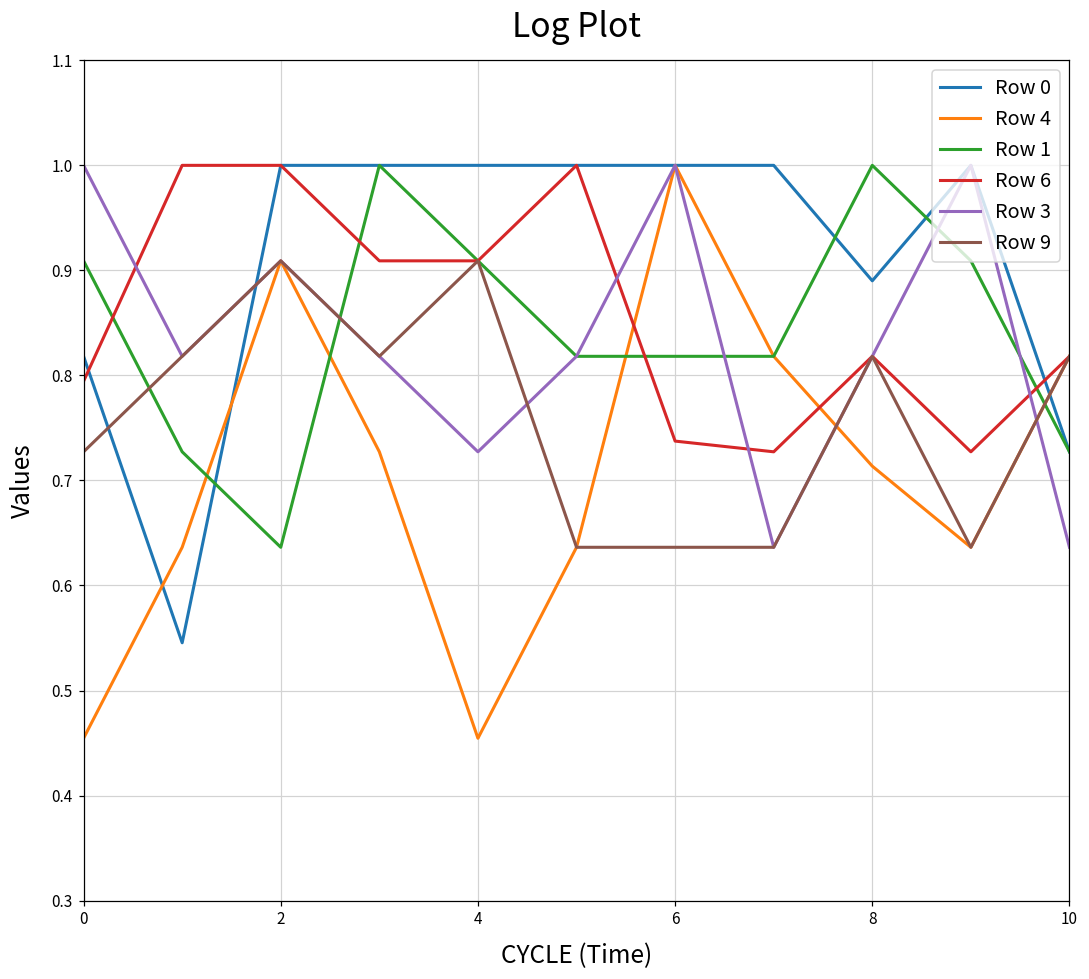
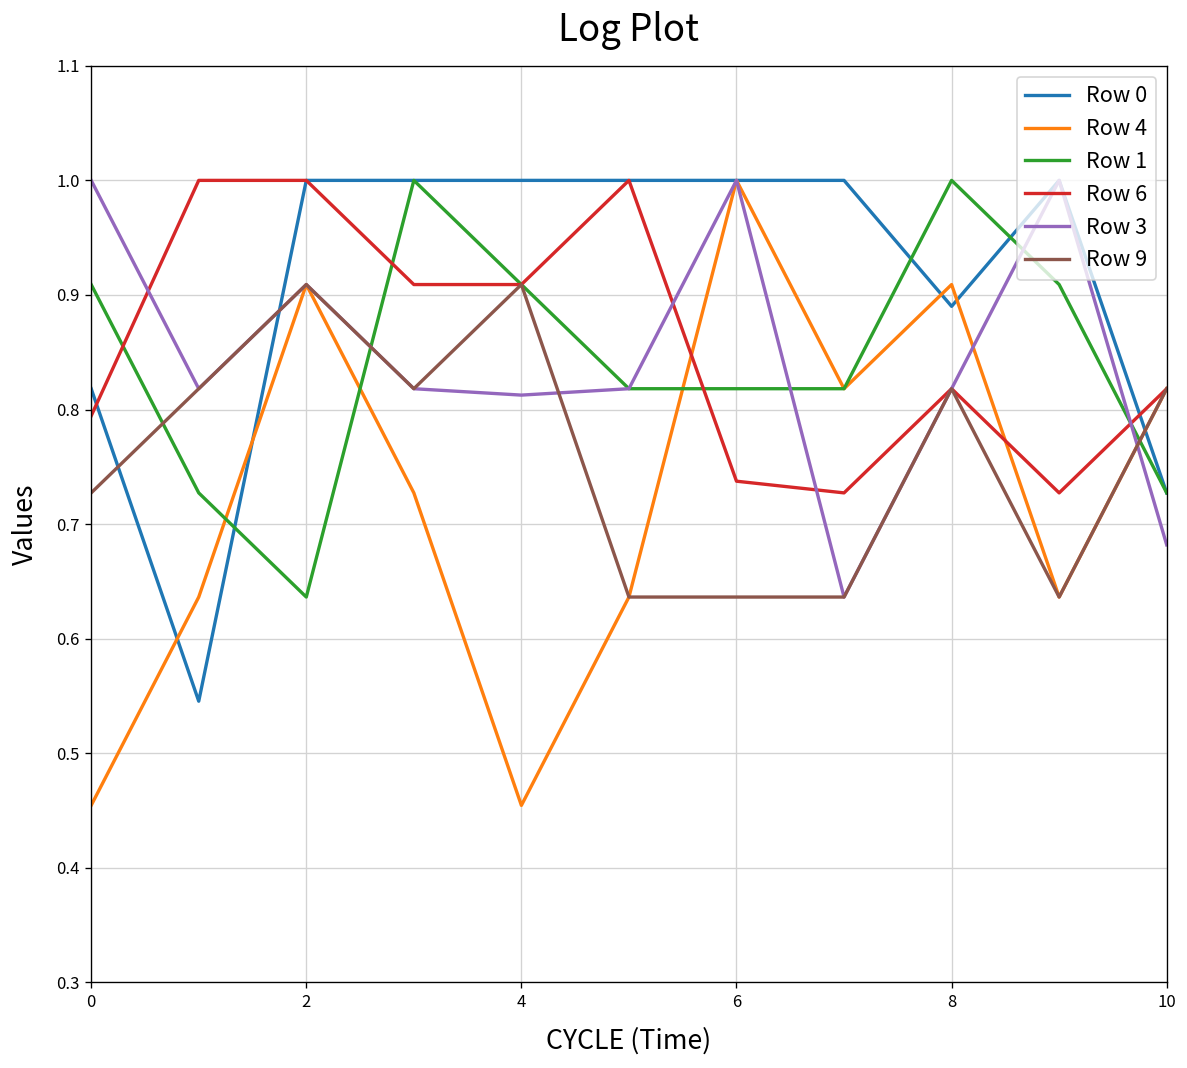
Row 3, 4: 0.73 -> 0.81
Row 4, 8: 0.71 -> 0.91
Row 3, 10: 0.64 -> 0.68
